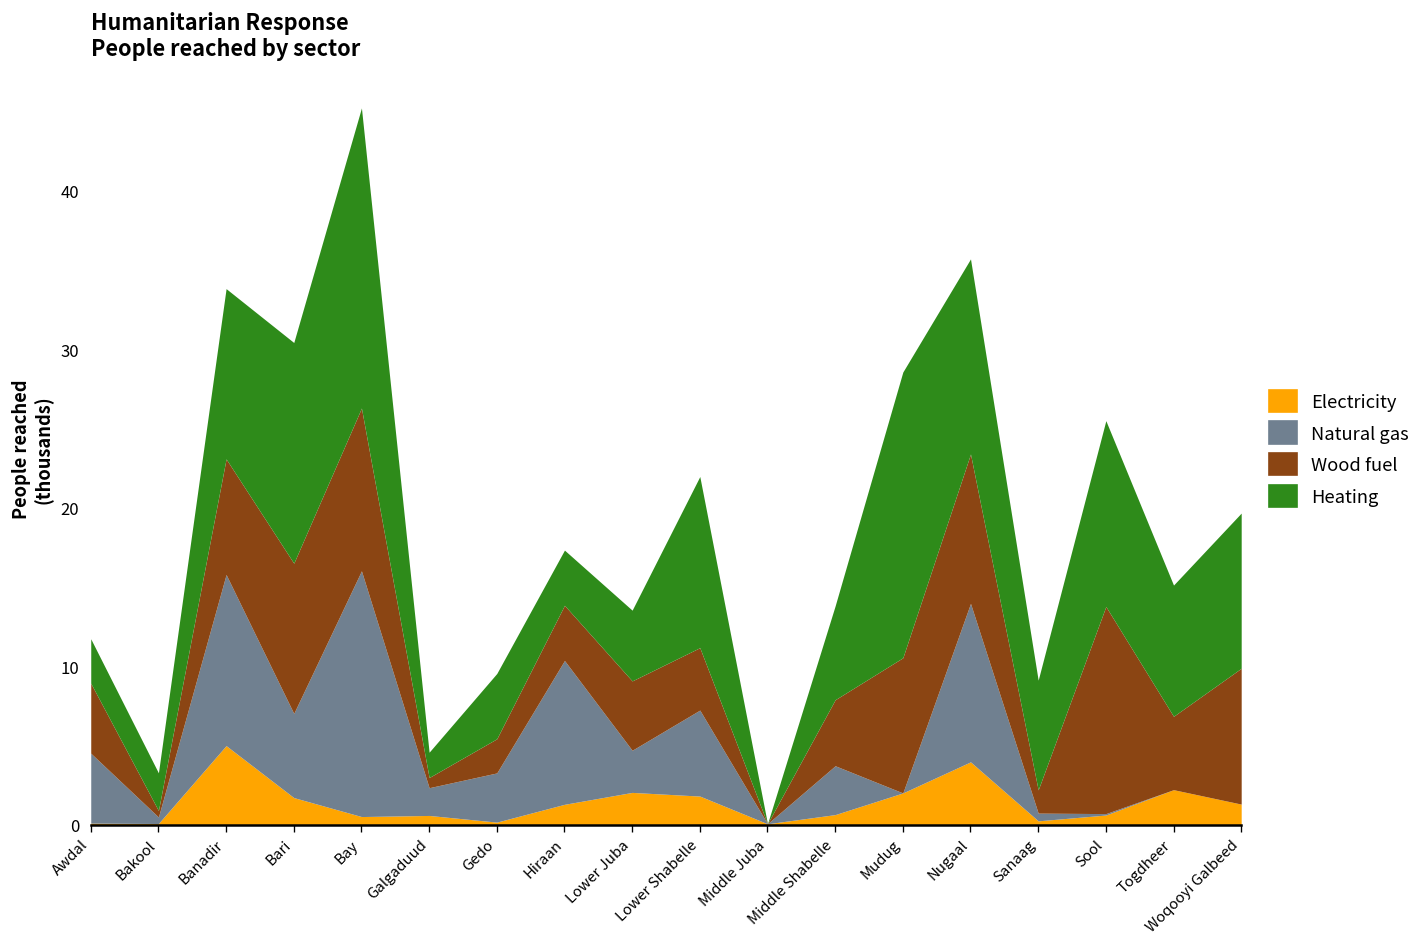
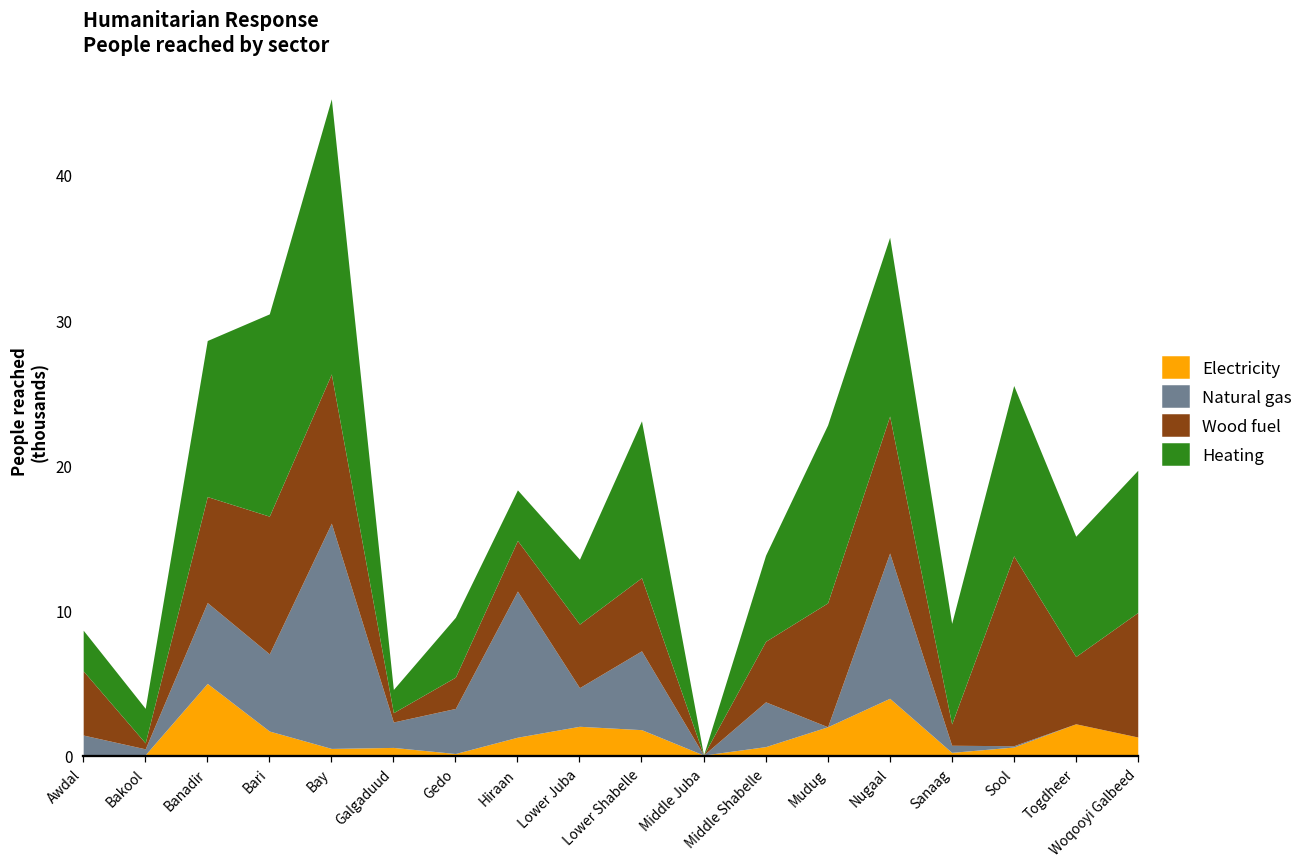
Natural gas, Awdal: 4.4 -> 1.3
Natural gas, Banadir: 10.8 -> 5.6
Natural gas, Hiraan: 9.1 -> 10.1
Wood fuel, Lower Shabelle: 3.9 -> 5.0
Heating, Mudug: 18.0 -> 12.3
